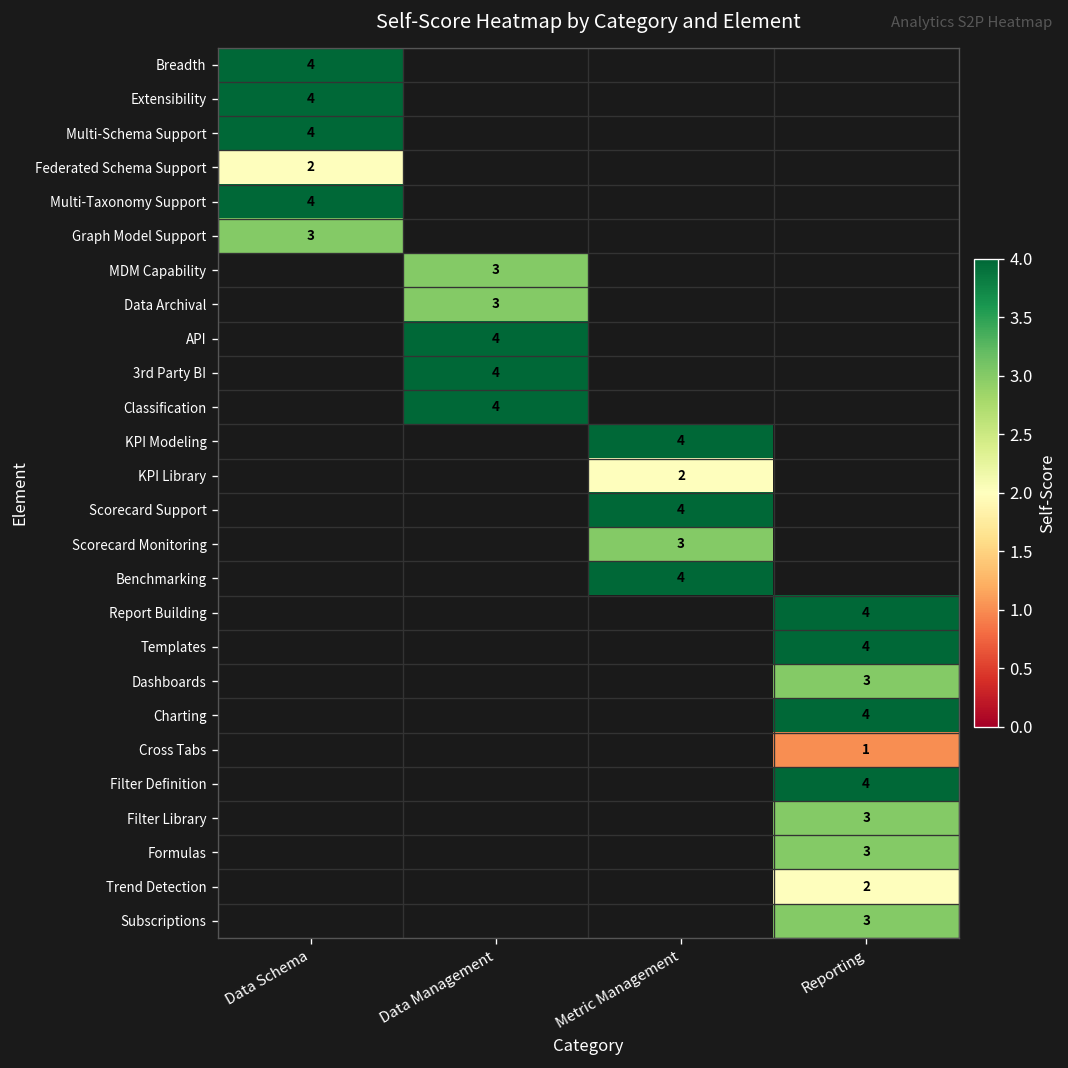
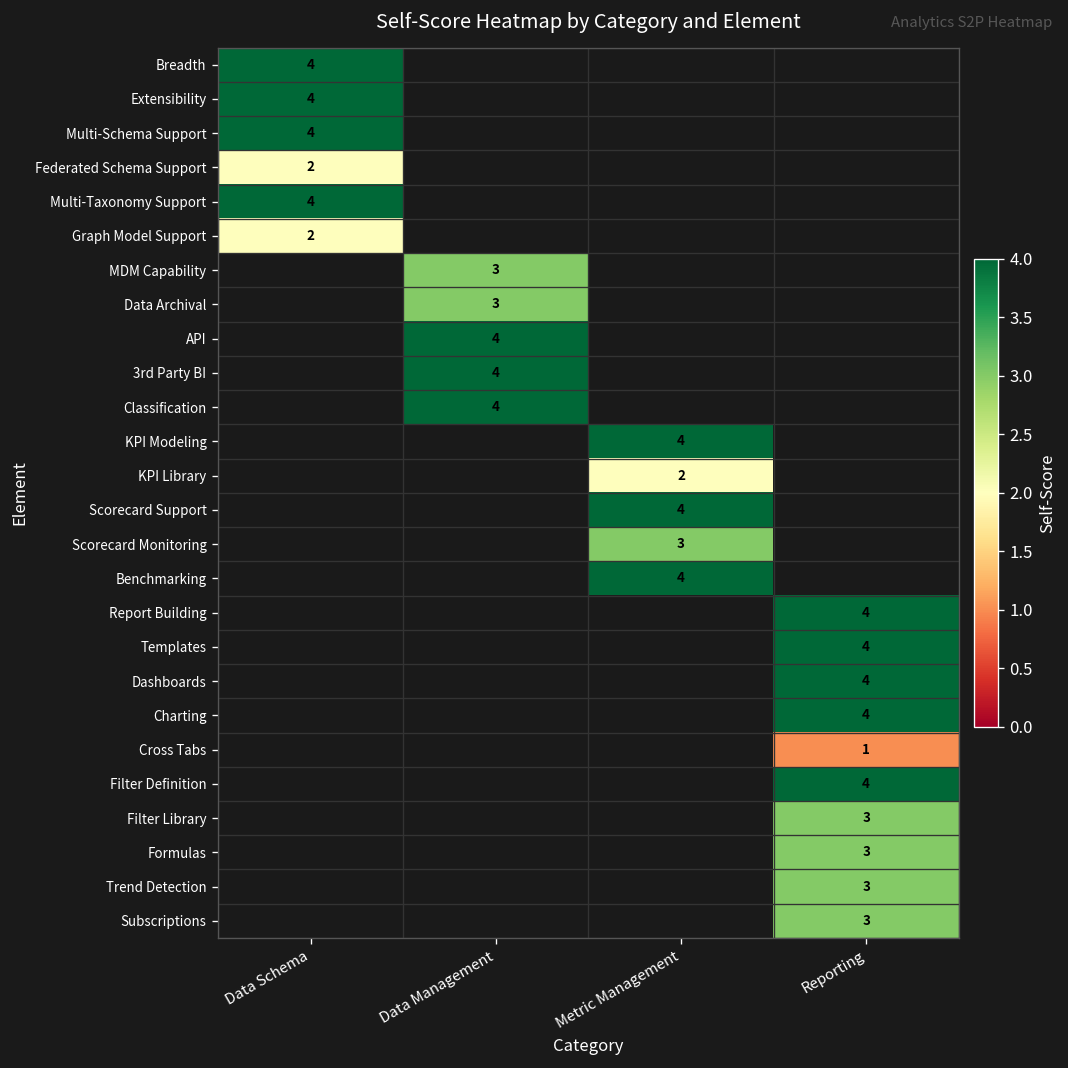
Graph Model Support, Data Schema: 3 -> 2
Dashboards, Reporting: 3 -> 4
Trend Detection, Reporting: 2 -> 3
